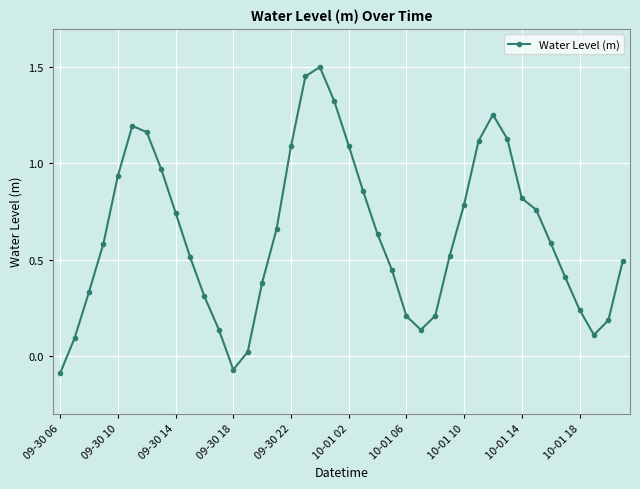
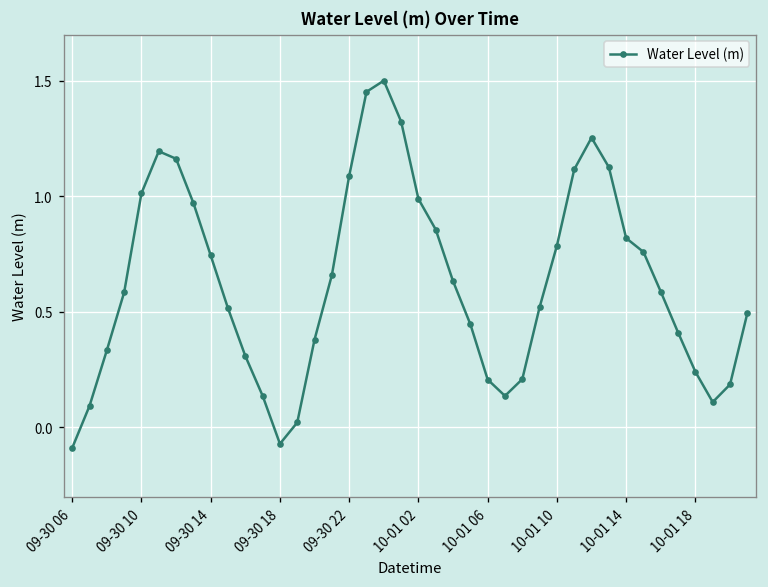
09-30 10: 0.94 -> 1.01
10-01 02: 1.09 -> 0.99
